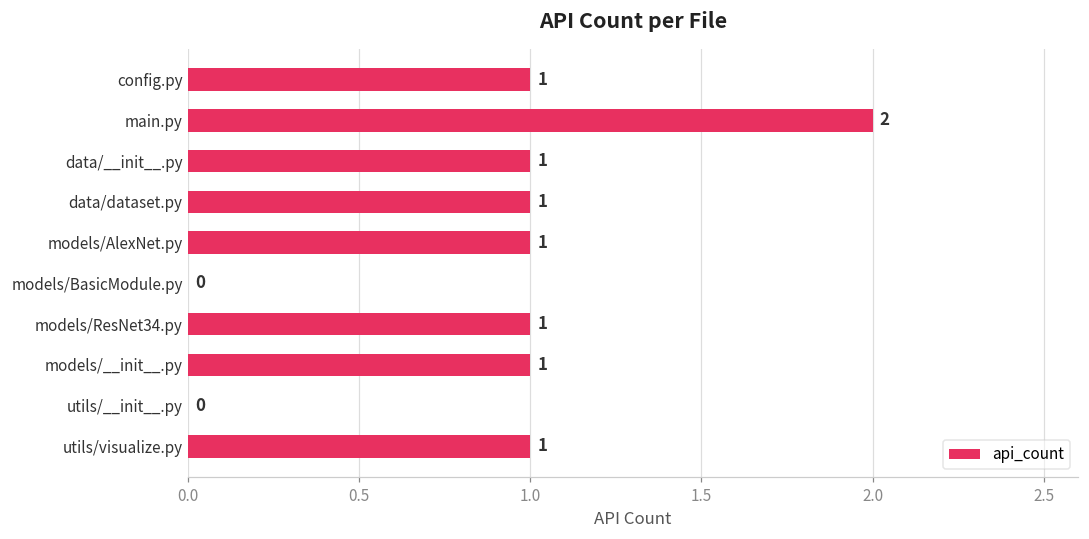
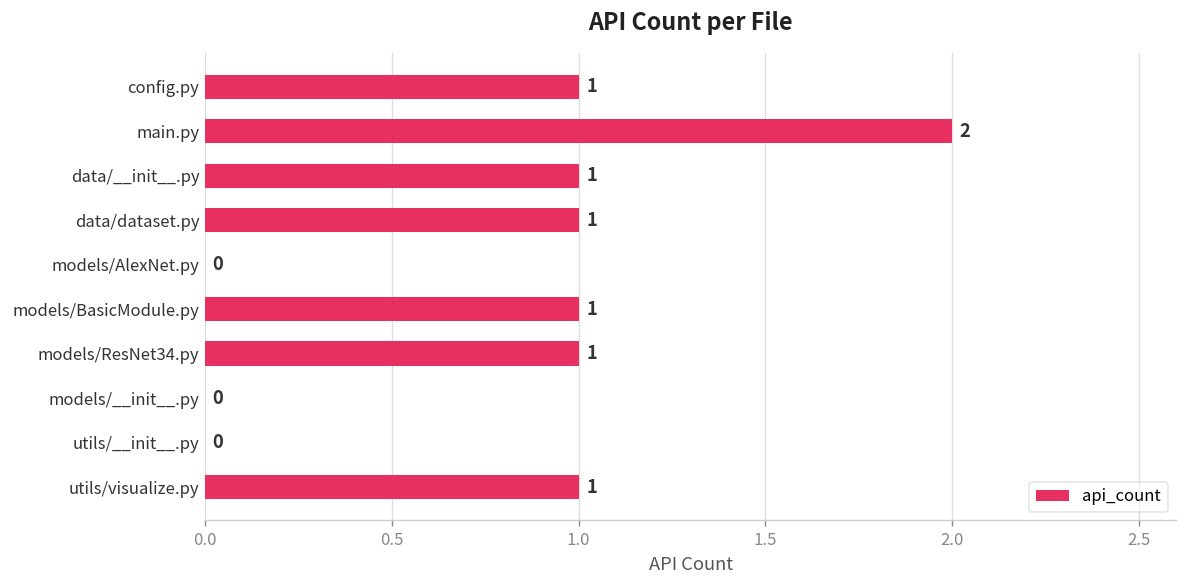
models/AlexNet.py: 1 -> 0
models/BasicModule.py: 0 -> 1
models/__init__.py: 1 -> 0
